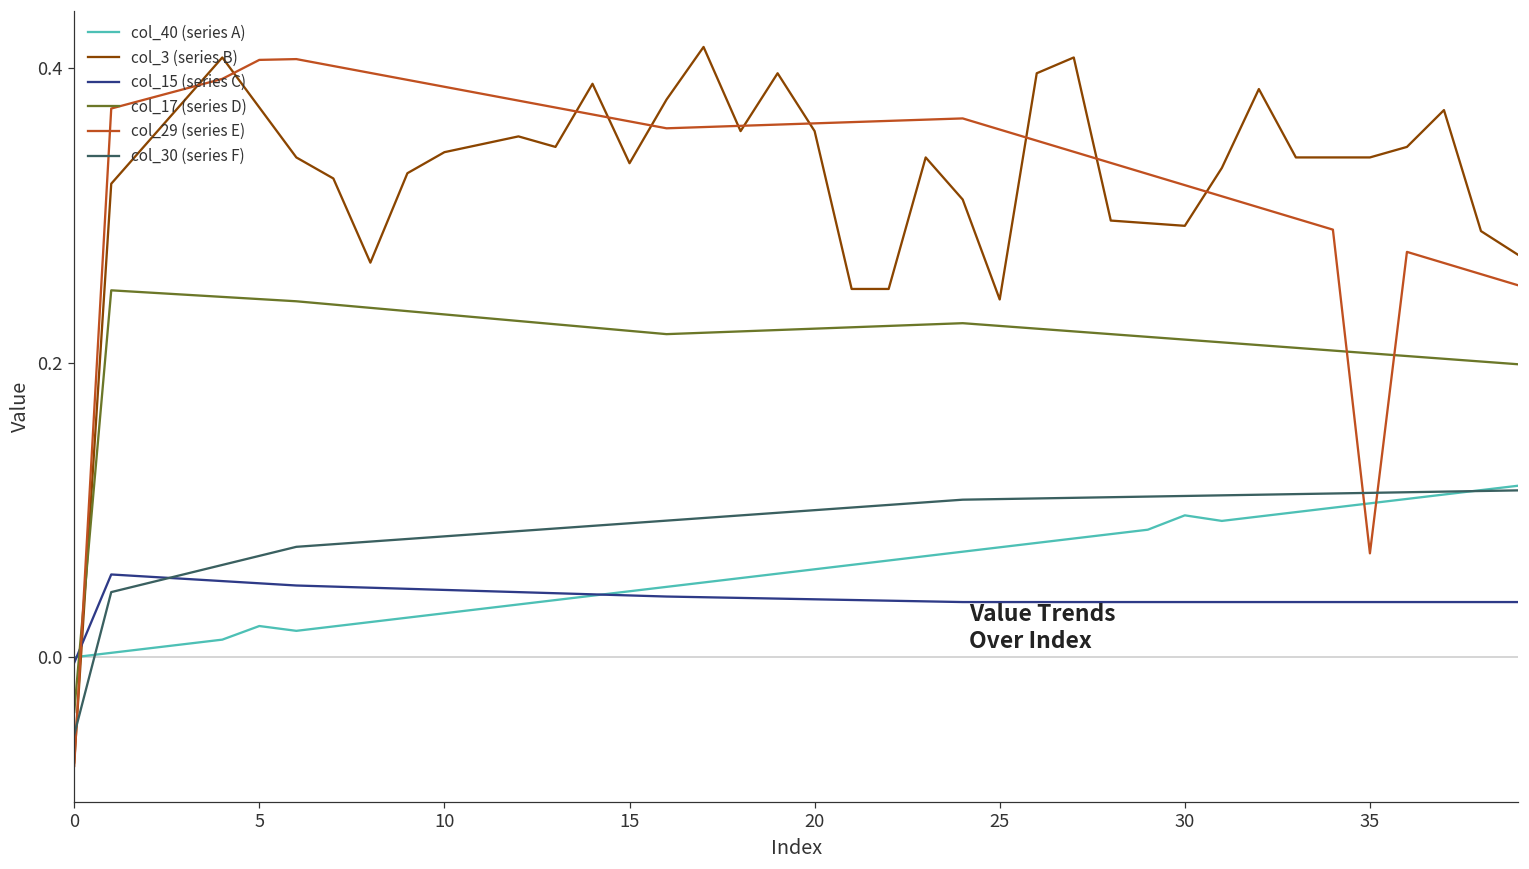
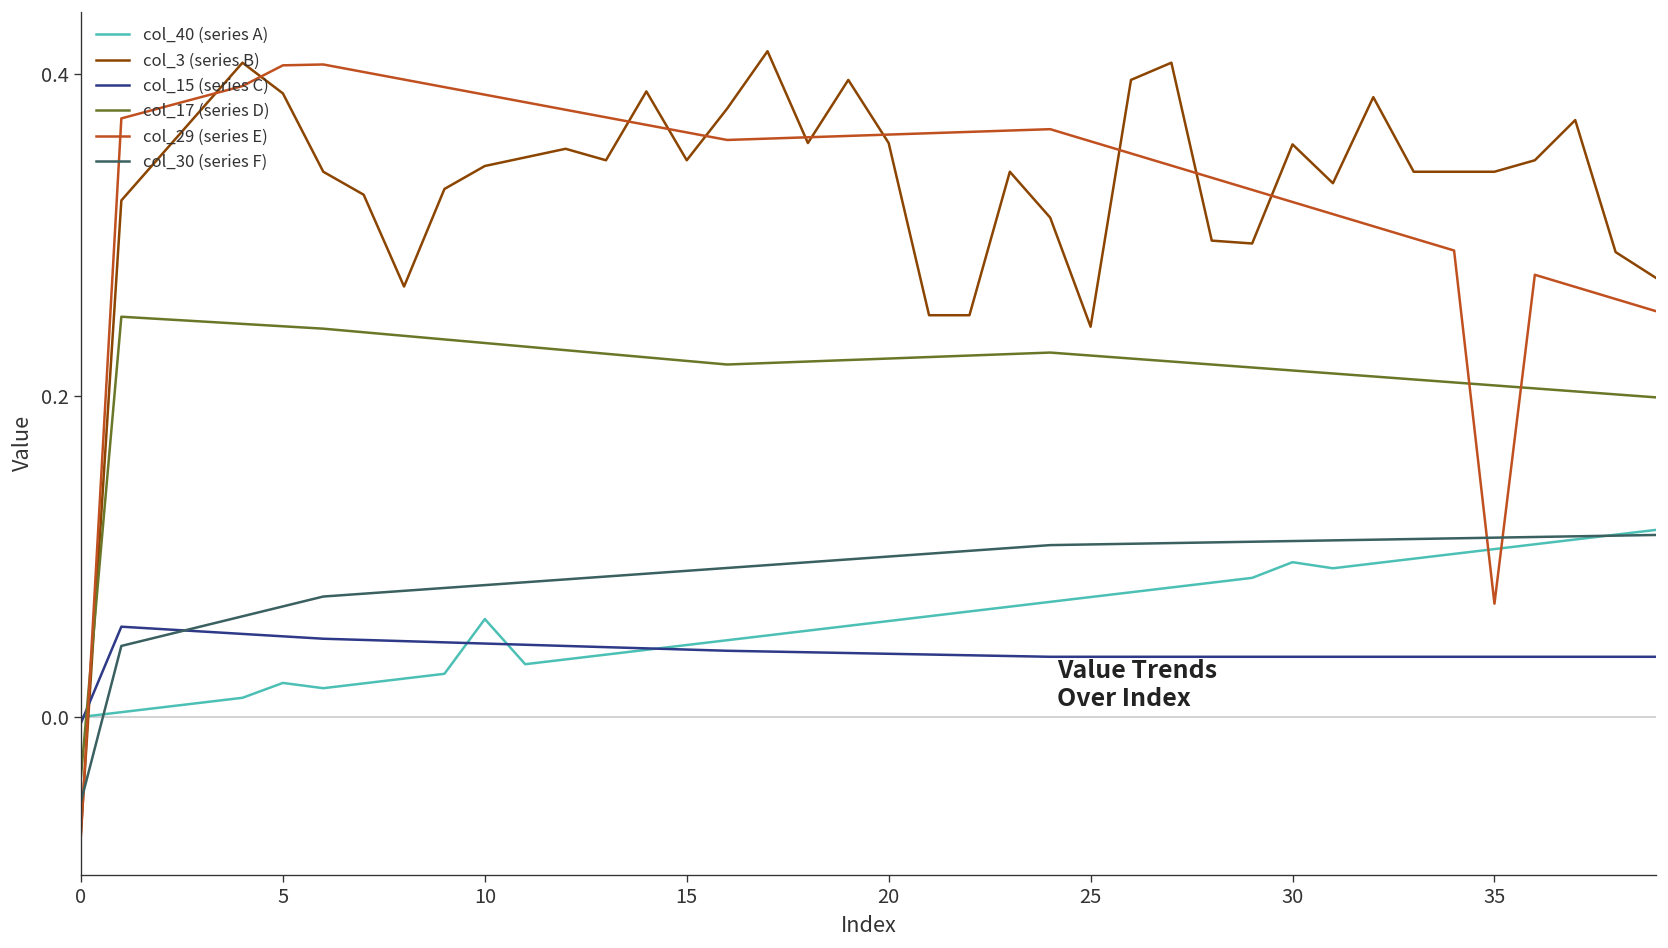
col_3 (series B), 5: 0.373 -> 0.388
col_40 (series A), 10: 0.030 -> 0.061
col_3 (series B), 15: 0.335 -> 0.346
col_3 (series B), 30: 0.293 -> 0.356
